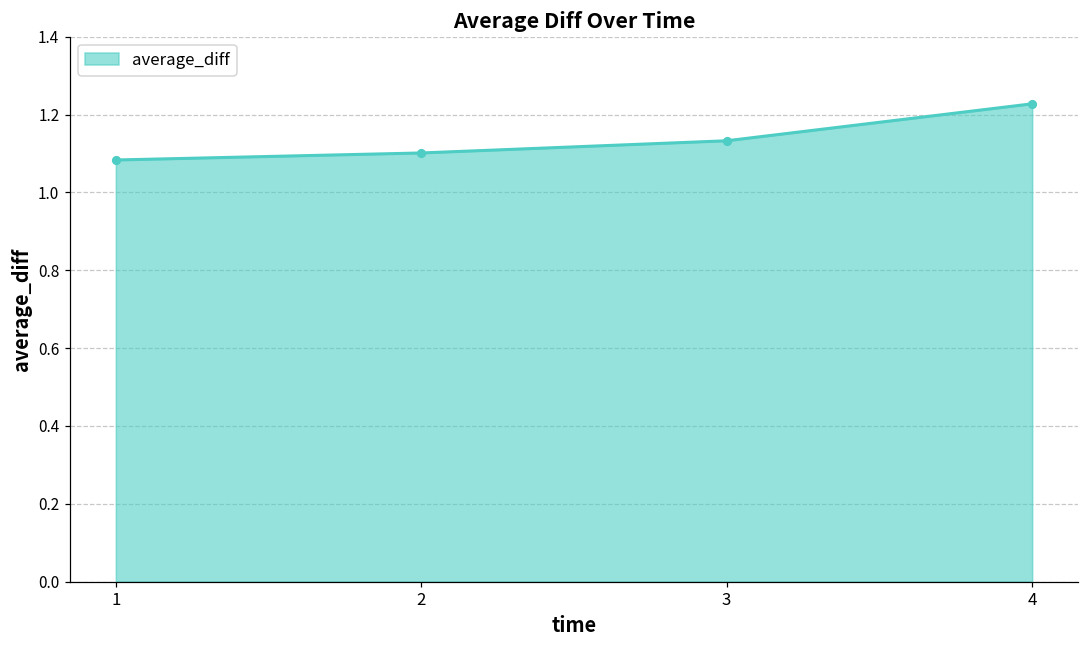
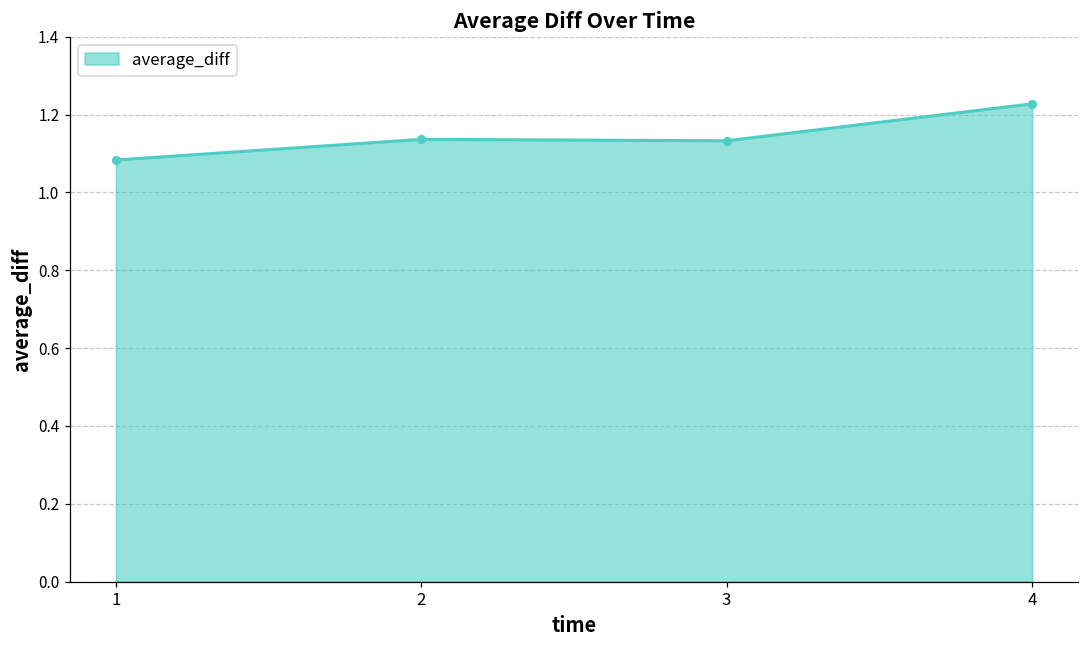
2: 1.10 -> 1.14
